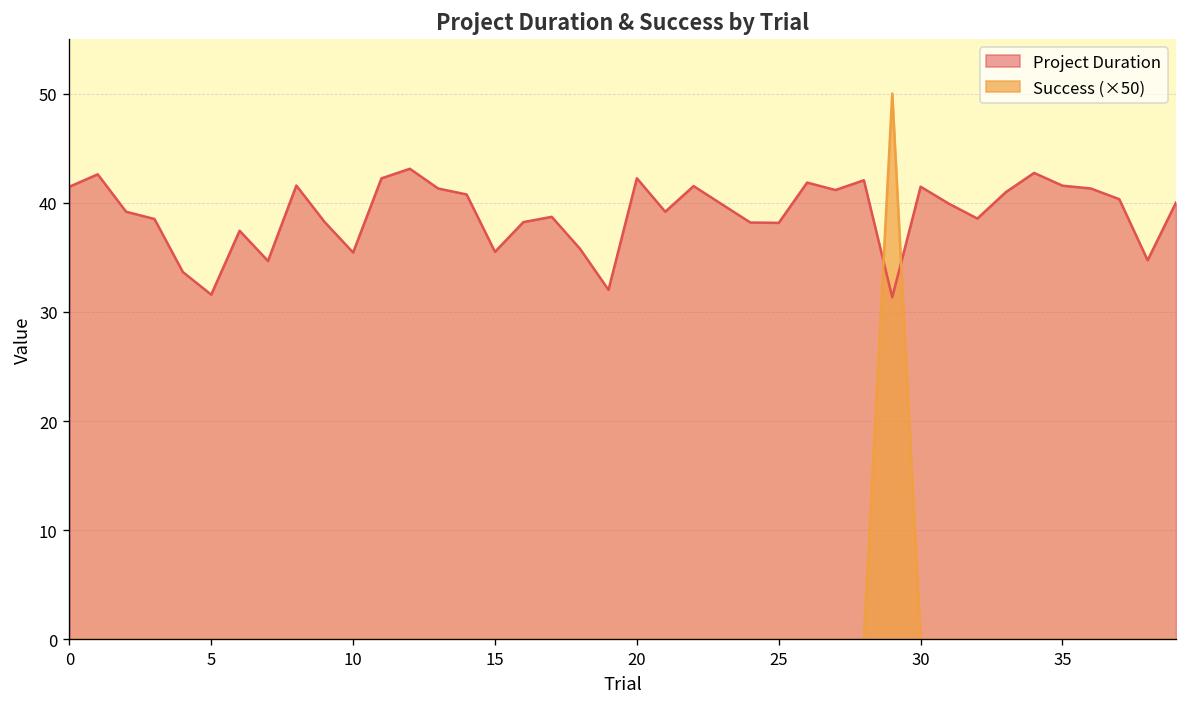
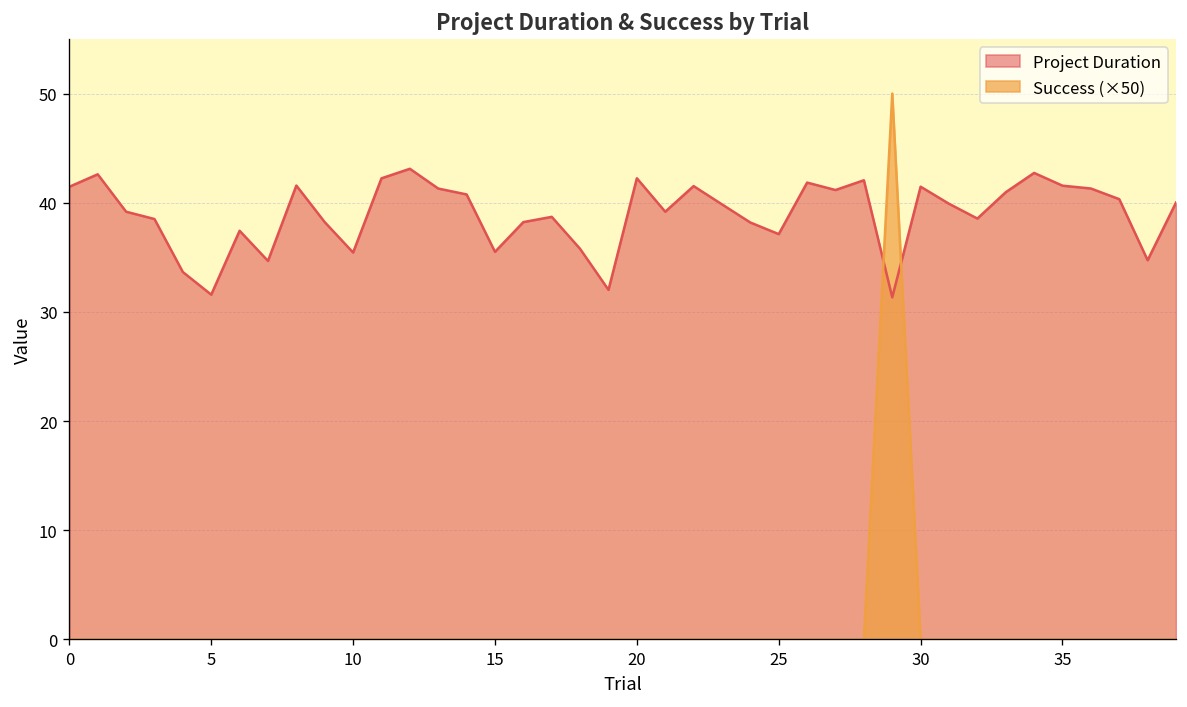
Project Duration, 25: 38 -> 37
